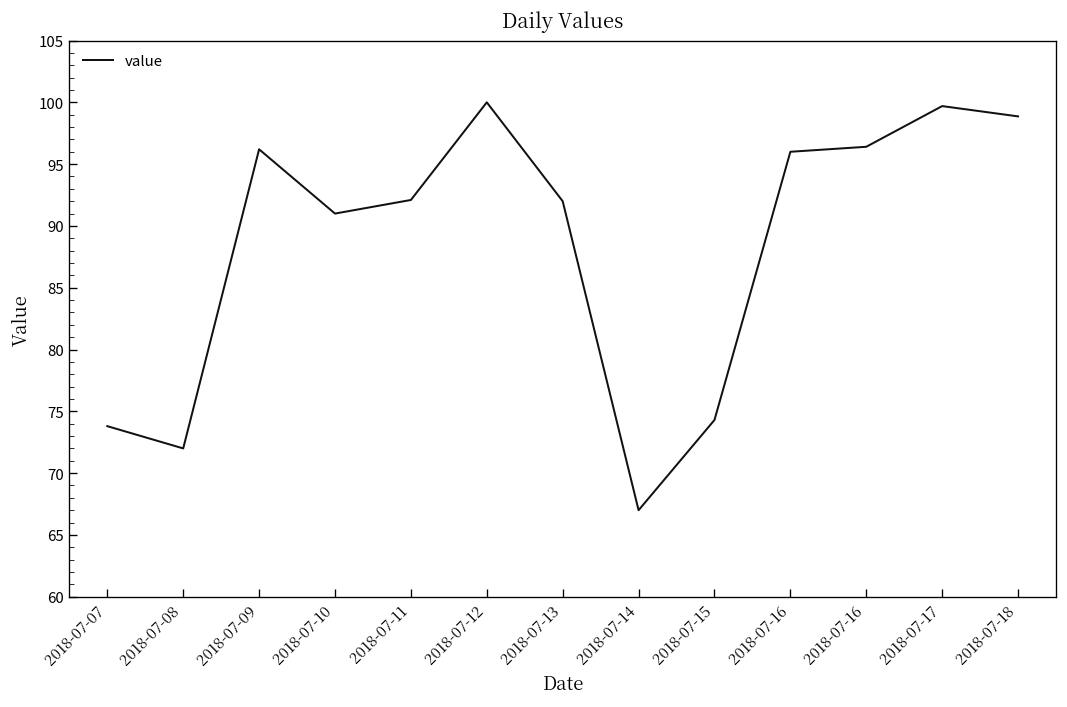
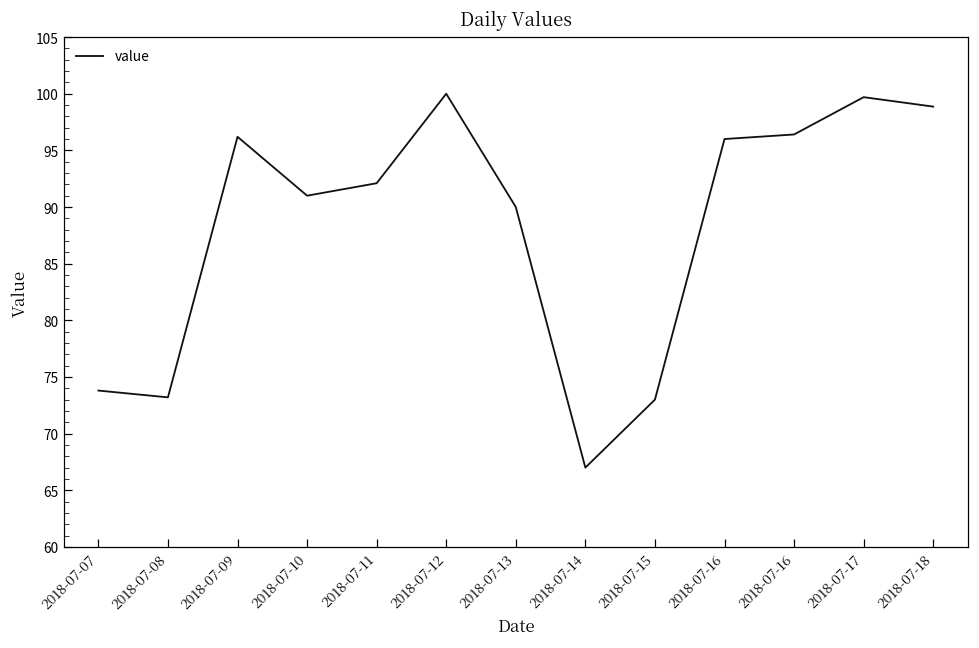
2018-07-08: 72.0 -> 73.2
2018-07-13: 92 -> 90
2018-07-15: 74.3 -> 73.0
